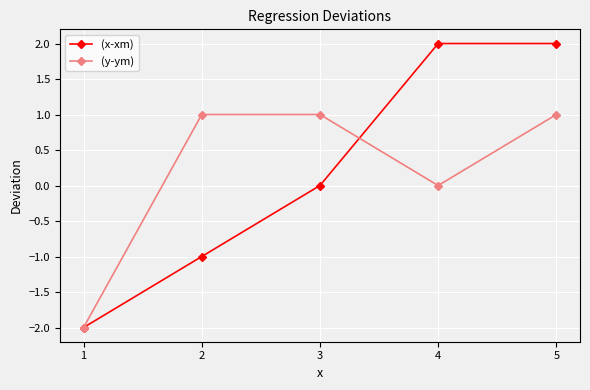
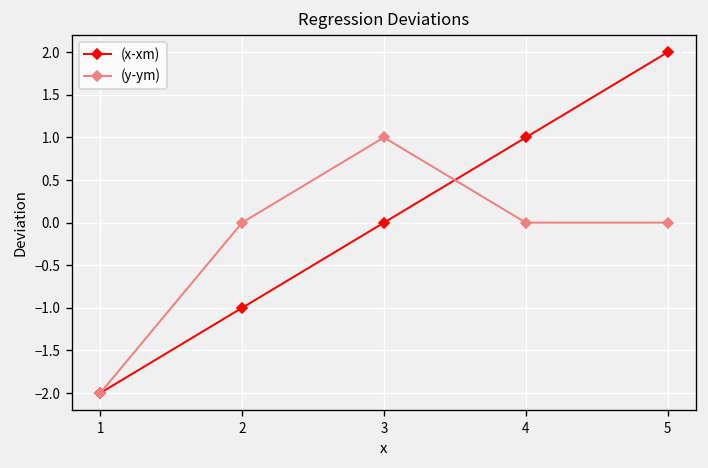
(y-ym), 2: 1 -> 0
(x-xm), 4: 2 -> 1
(y-ym), 5: 1 -> 0
